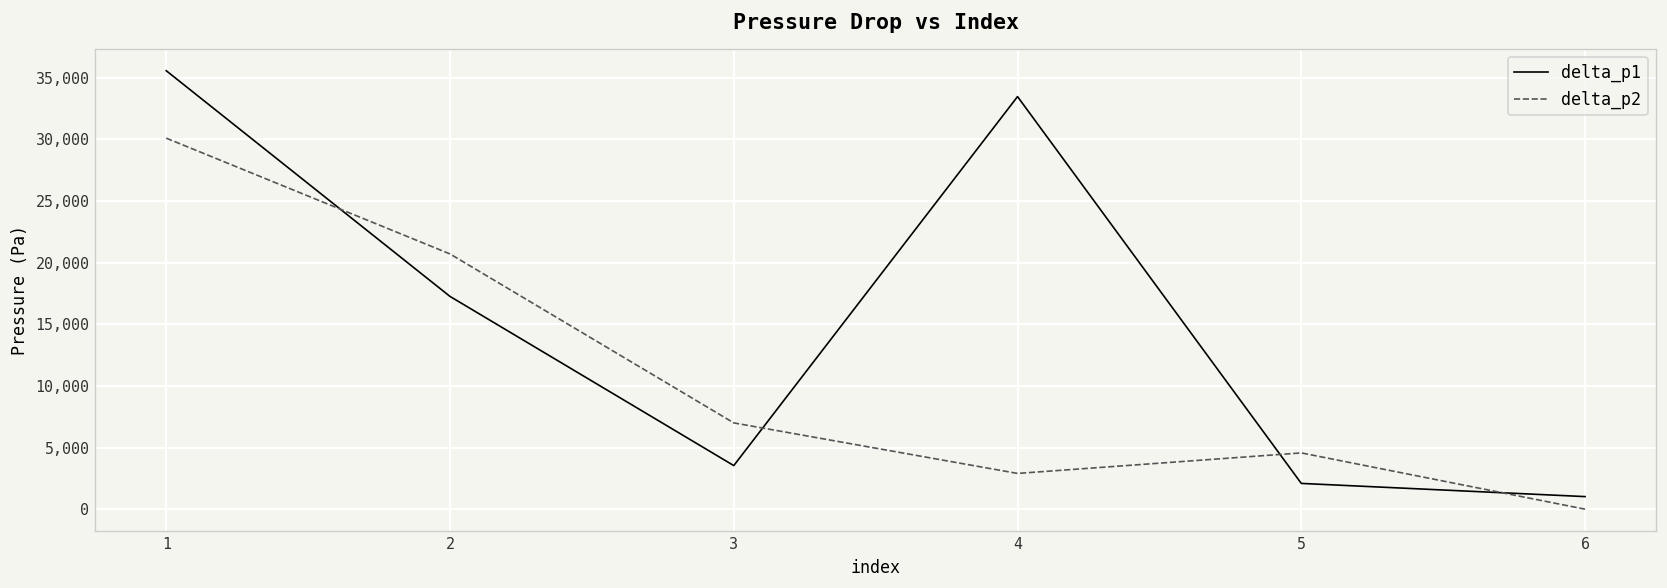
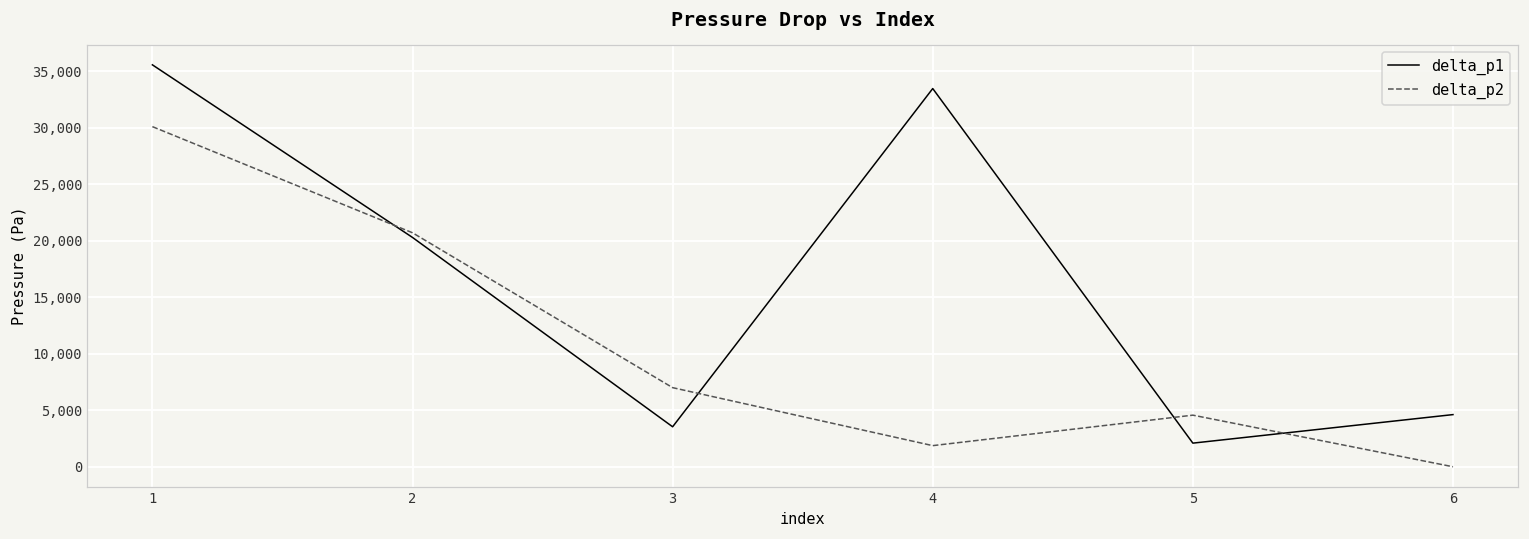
delta_p1, 2: 17,300 -> 20,300
delta_p2, 4: 2,900 -> 1,900
delta_p1, 6: 1,000 -> 4,600
